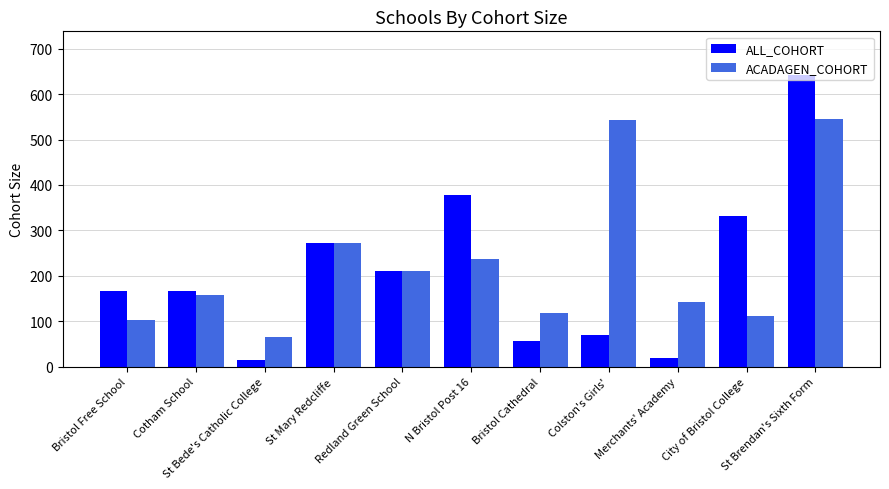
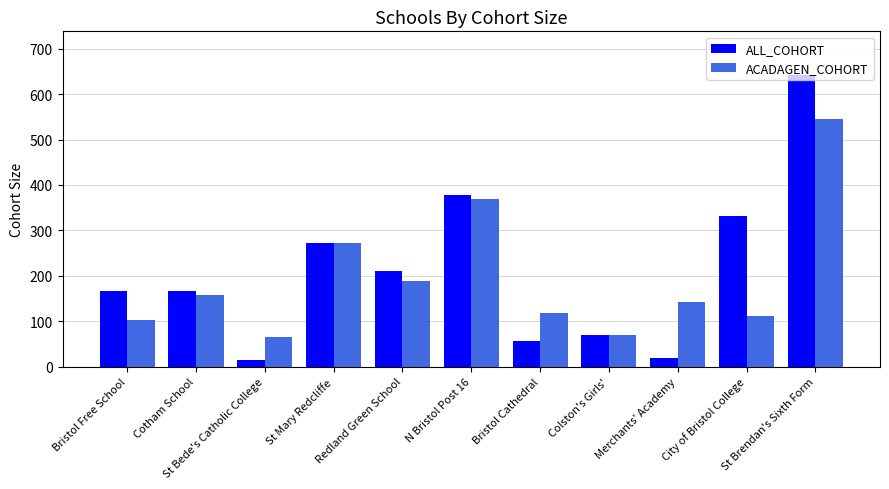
ACADAGEN_COHORT, Redland Green School: 210 -> 190
ACADAGEN_COHORT, N Bristol Post 16: 240 -> 370
ACADAGEN_COHORT, Colston's Girls': 540 -> 70
